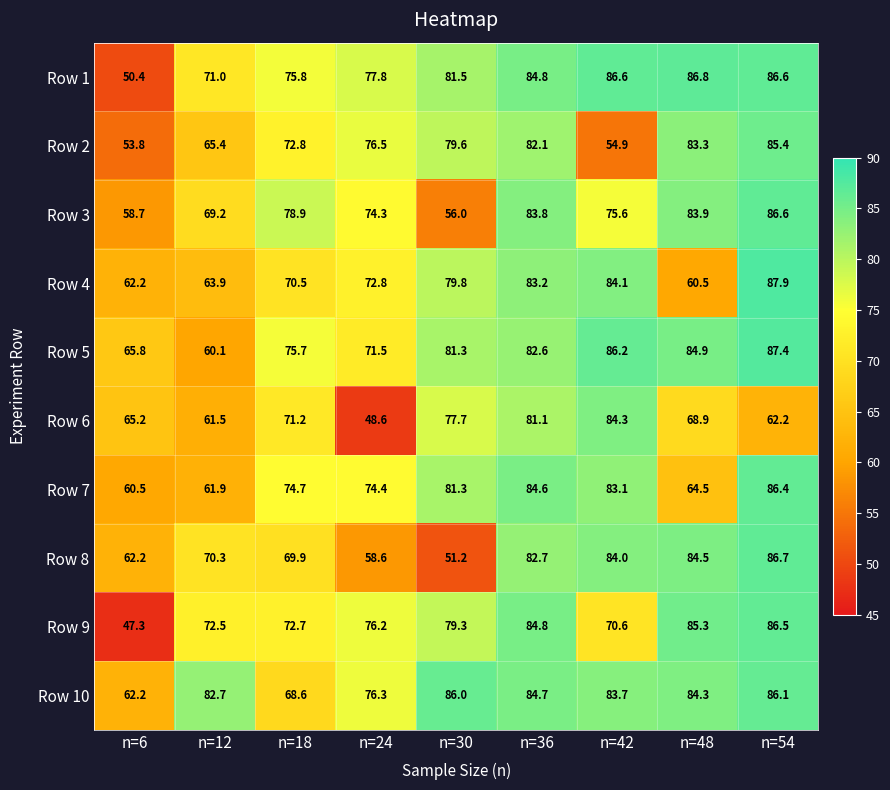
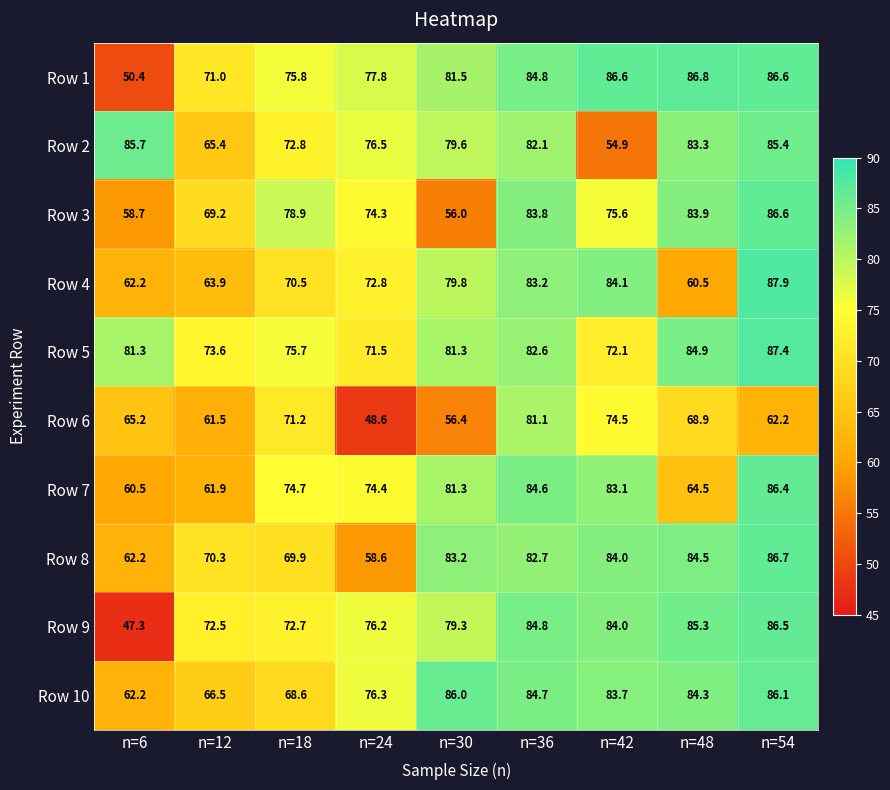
Row 2, n=6: 53.8 -> 85.7
Row 5, n=6: 65.8 -> 81.3
Row 5, n=12: 60.1 -> 73.6
Row 5, n=42: 86.2 -> 72.1
Row 6, n=30: 77.7 -> 56.4
Row 6, n=42: 84.3 -> 74.5
Row 8, n=30: 51.2 -> 83.2
Row 9, n=42: 70.6 -> 84.0
Row 10, n=12: 82.7 -> 66.5
